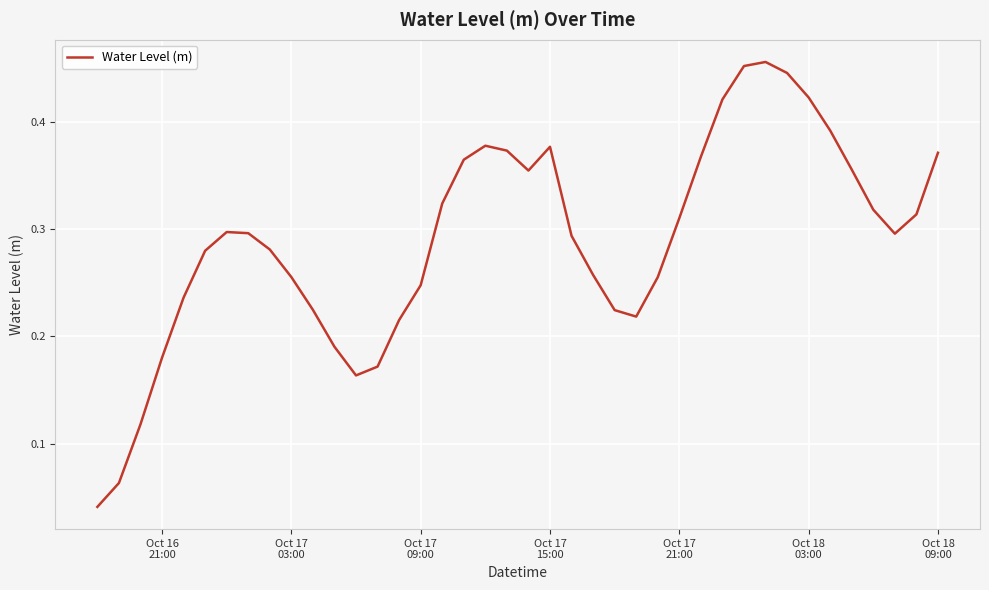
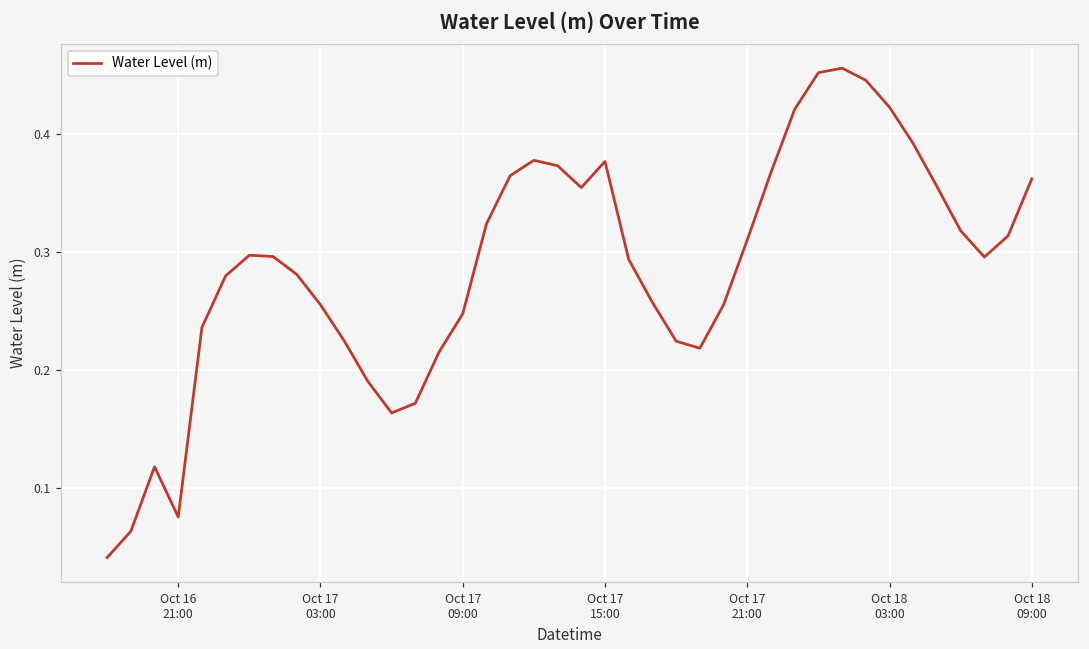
Oct 16 21:00: 0.180 -> 0.076
Oct 18 09:00: 0.371 -> 0.362
